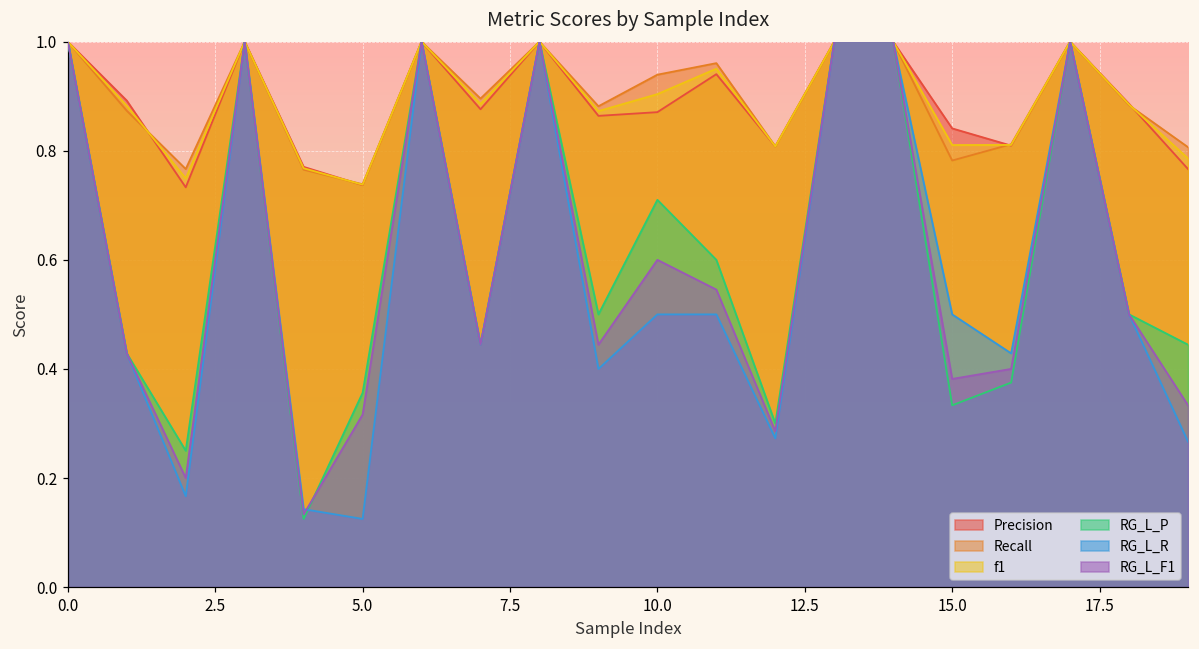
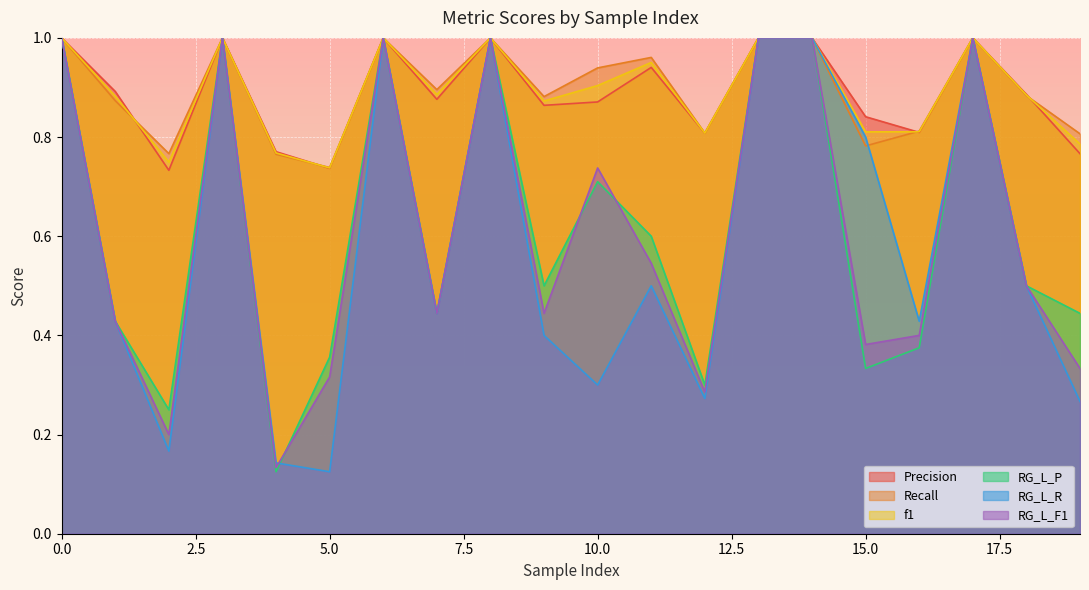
RG_L_R, 10.0: 0.5 -> 0.3
RG_L_F1, 10.0: 0.60 -> 0.74
RG_L_R, 15.0: 0.5 -> 0.8
